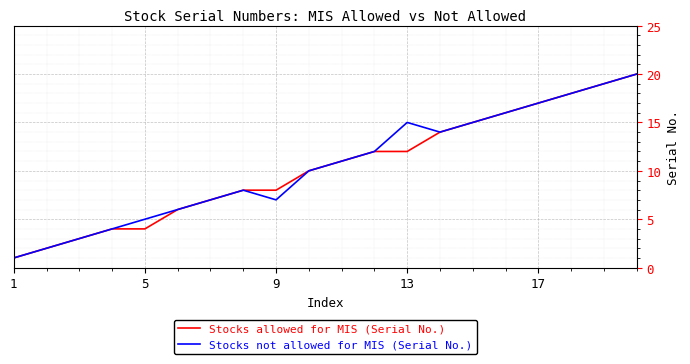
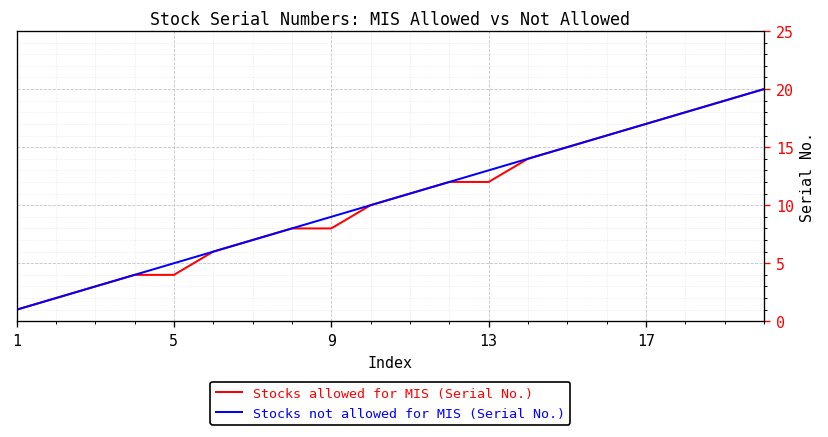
Stocks not allowed for MIS (Serial No.), 9: 7 -> 9
Stocks not allowed for MIS (Serial No.), 13: 15 -> 13
